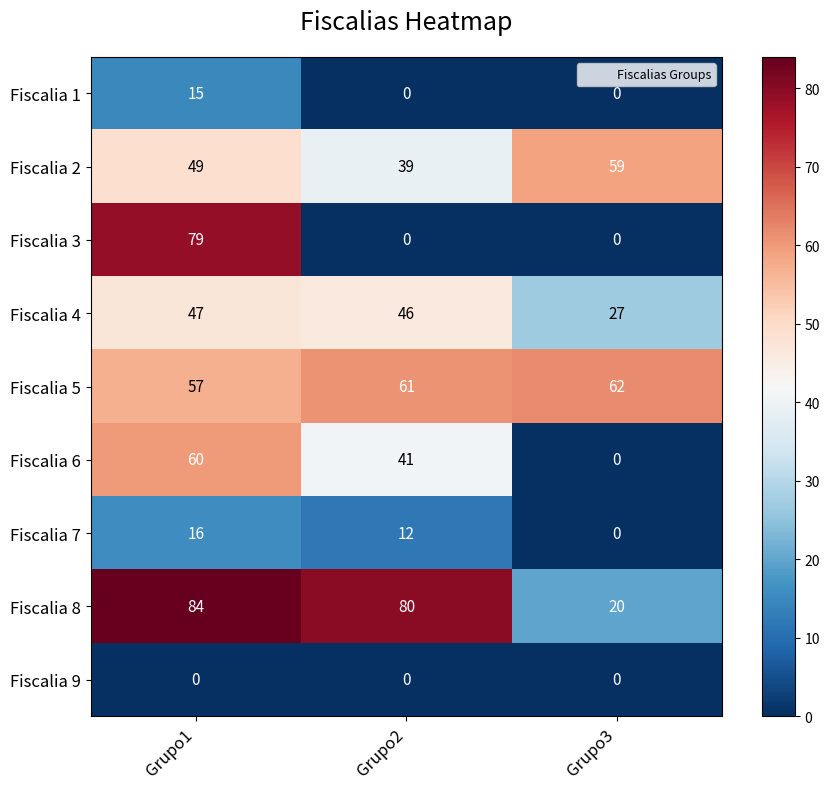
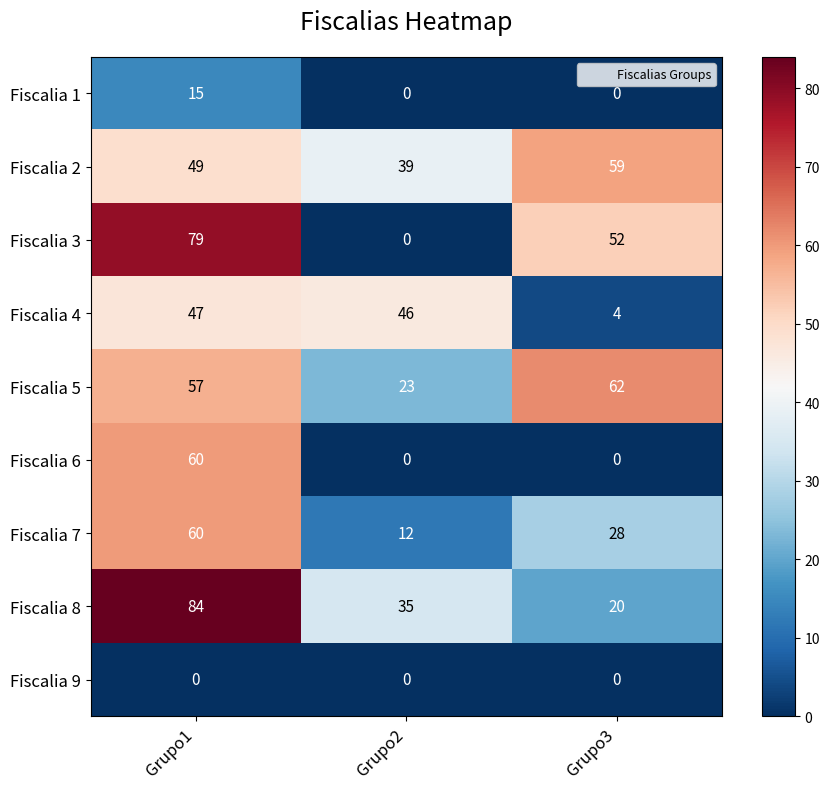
Fiscalia 3, Grupo3: 0 -> 52
Fiscalia 4, Grupo3: 27 -> 4
Fiscalia 5, Grupo2: 61 -> 23
Fiscalia 6, Grupo2: 41 -> 0
Fiscalia 7, Grupo1: 16 -> 60
Fiscalia 7, Grupo3: 0 -> 28
Fiscalia 8, Grupo2: 80 -> 35
